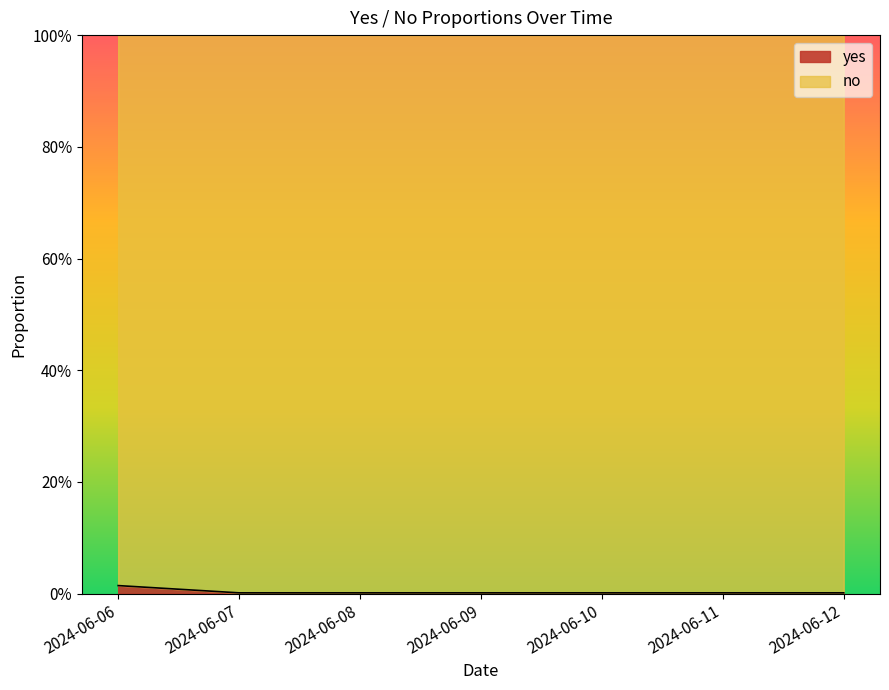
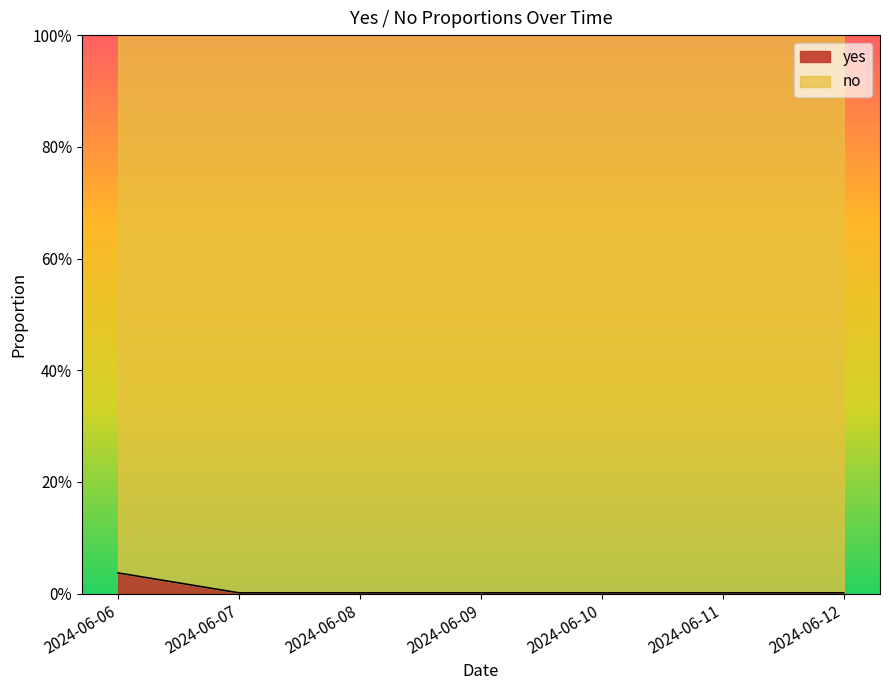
yes, 2024-06-06: 1% -> 4%
